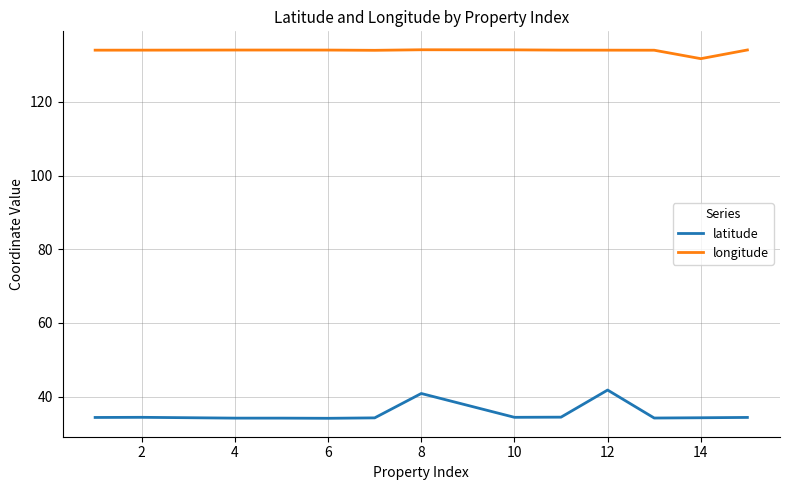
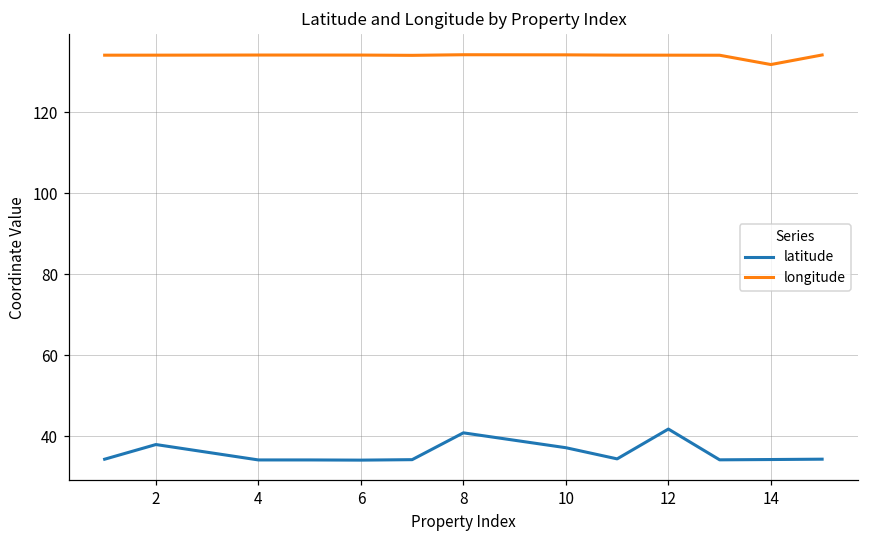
latitude, 2: 34 -> 38
latitude, 10: 34 -> 37
